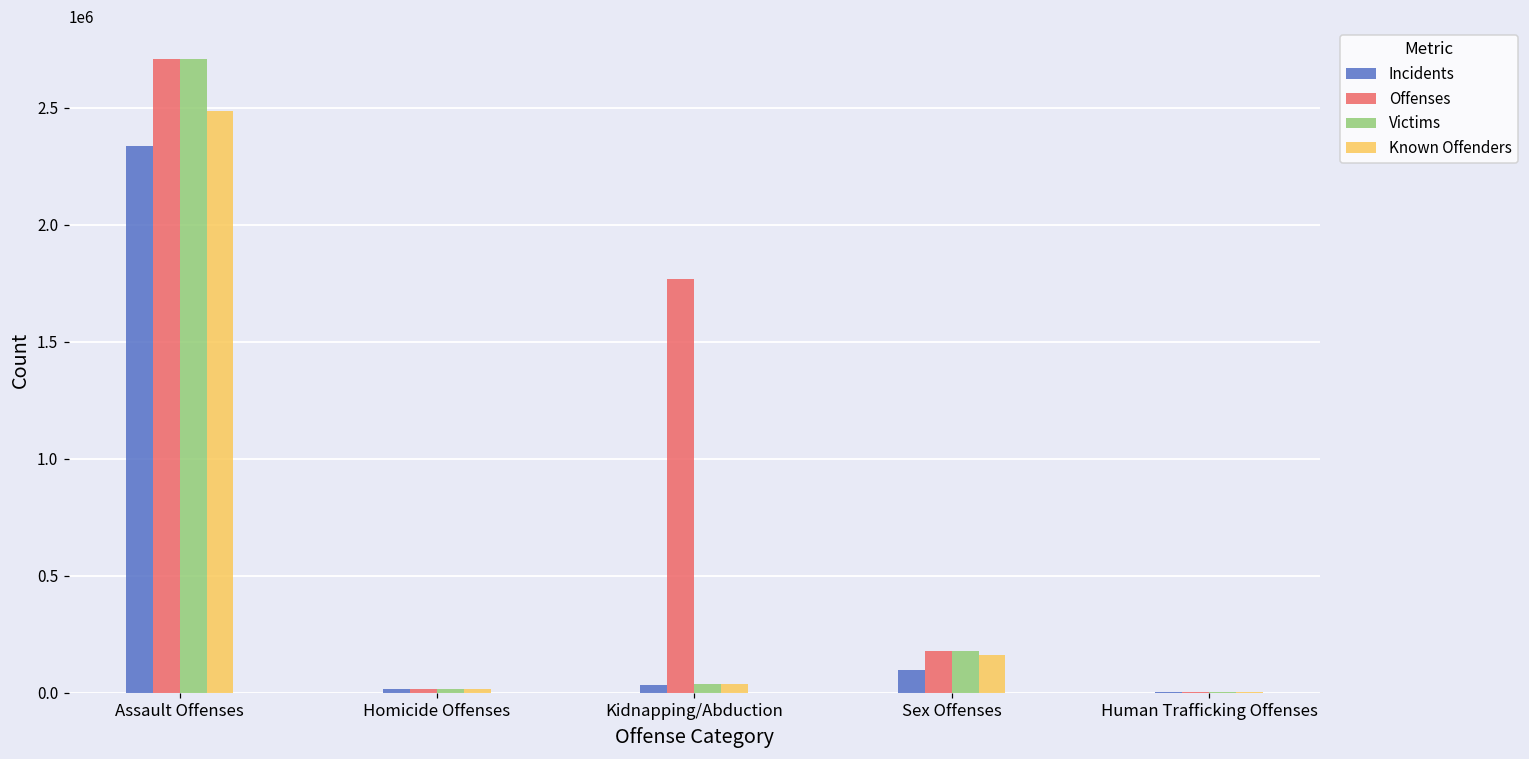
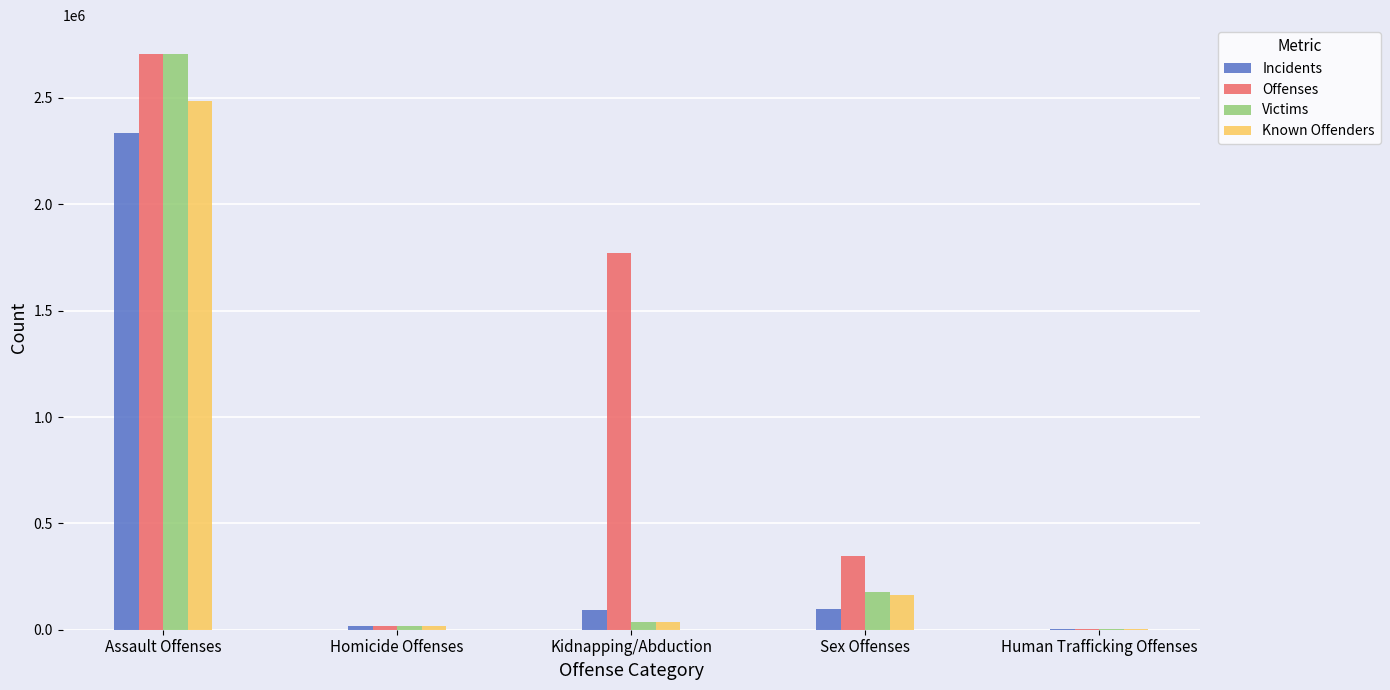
Incidents, Kidnapping/Abduction: 30000 -> 90000
Offenses, Sex Offenses: 180000 -> 350000
